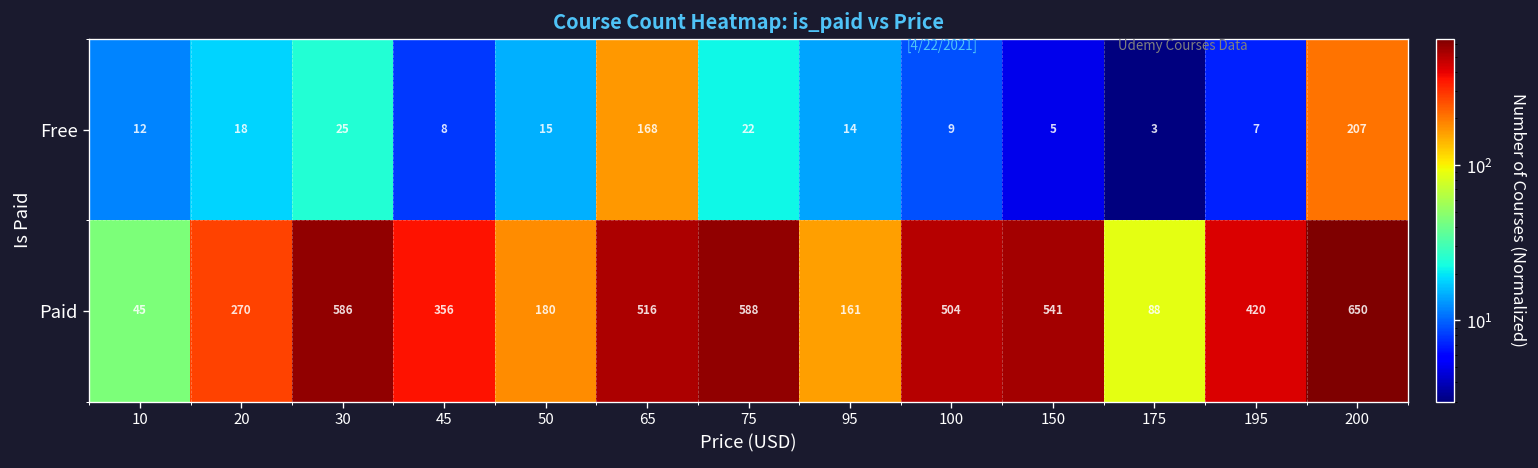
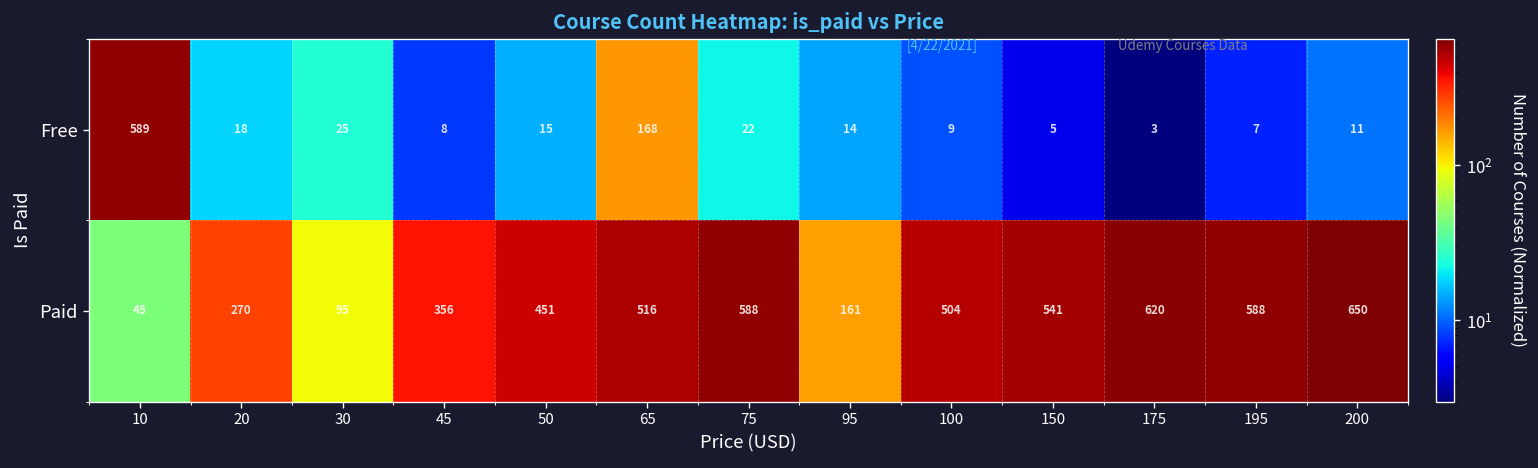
Free, 10: 12 -> 589
Free, 200: 207 -> 11
Paid, 30: 586 -> 95
Paid, 50: 180 -> 451
Paid, 175: 88 -> 620
Paid, 195: 420 -> 588
